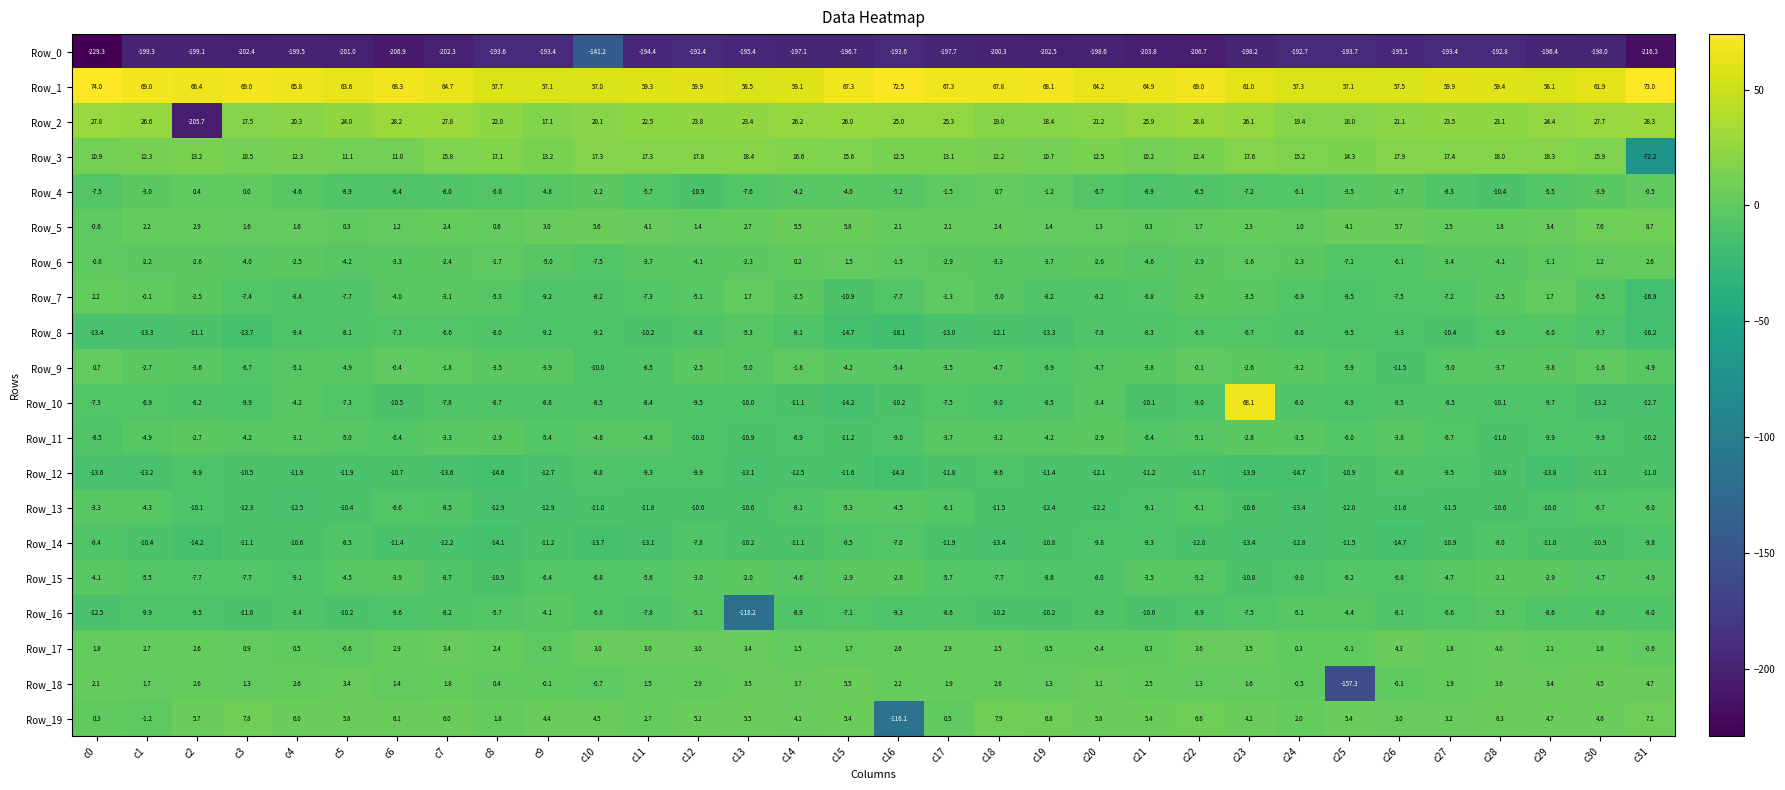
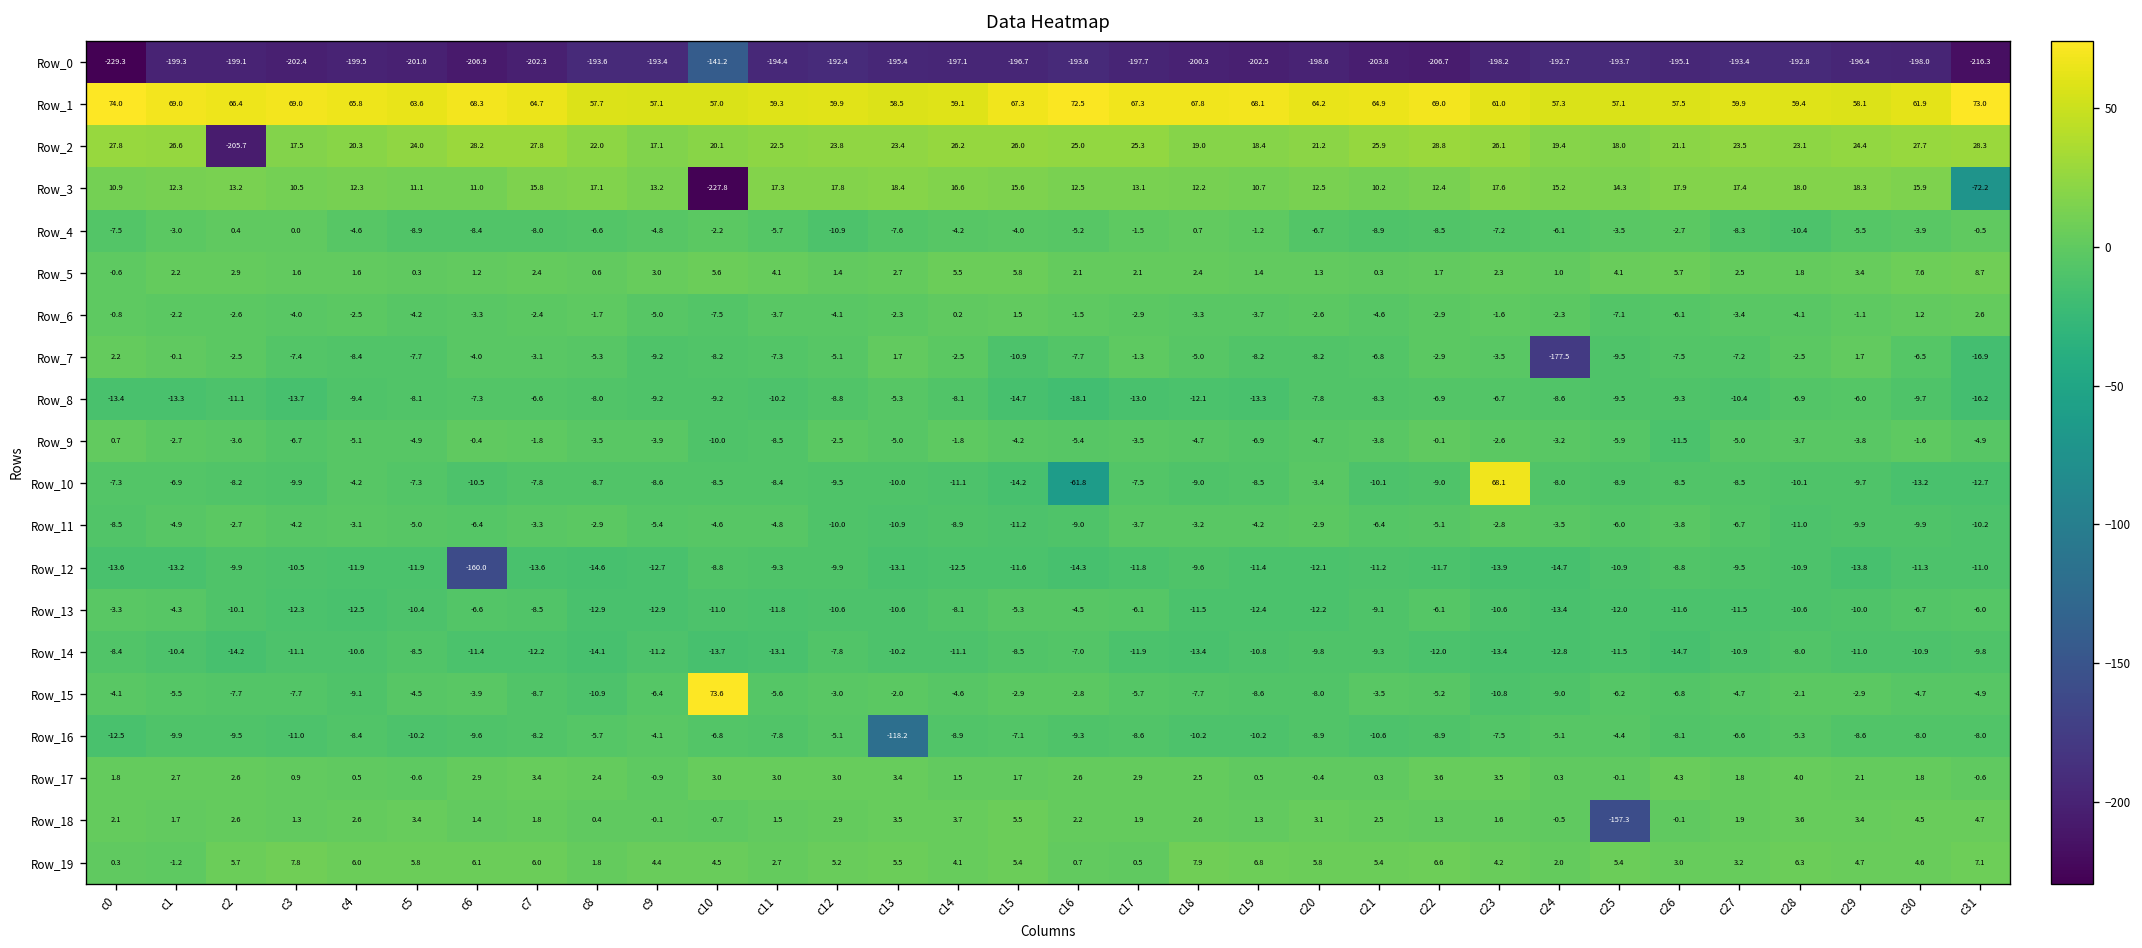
Row_3, c10: 17.3 -> -227.8
Row_7, c24: -6.9 -> -177.5
Row_10, c16: -10.2 -> -61.8
Row_12, c6: -10.7 -> -160.0
Row_15, c10: -6.8 -> 73.6
Row_19, c16: -116.1 -> 0.7
